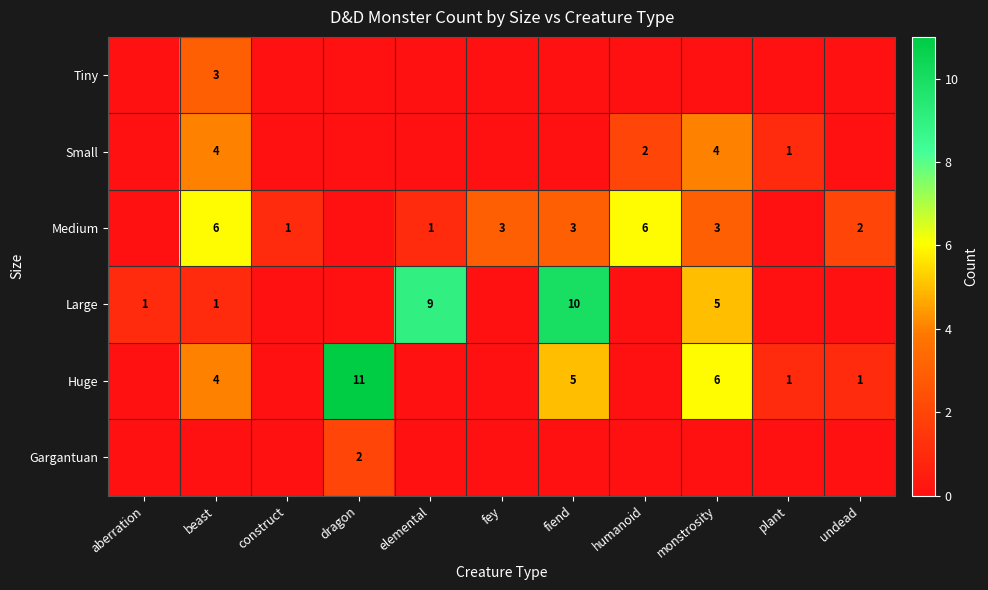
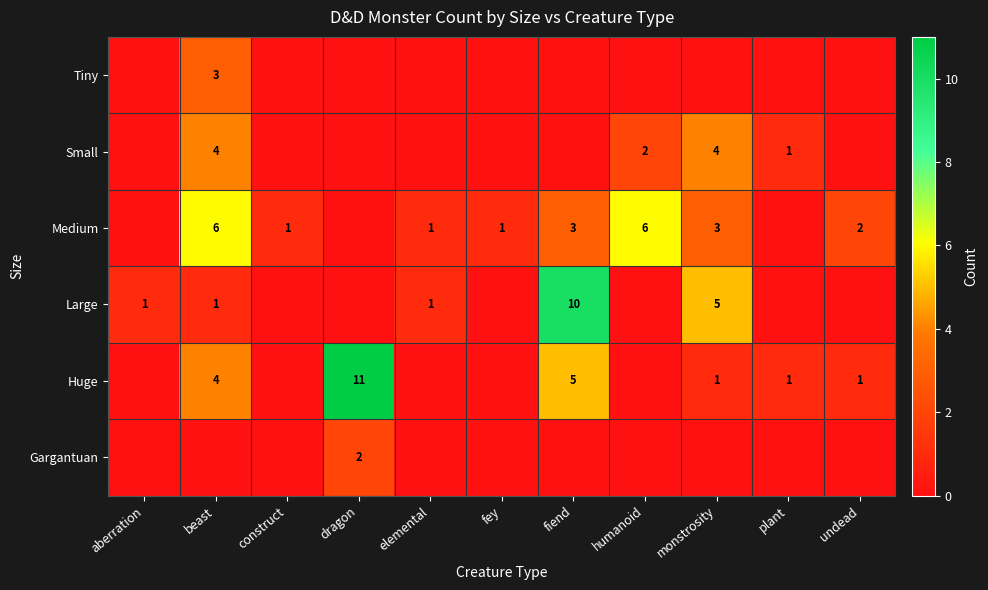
Medium, fey: 3 -> 1
Large, elemental: 9 -> 1
Huge, monstrosity: 6 -> 1
